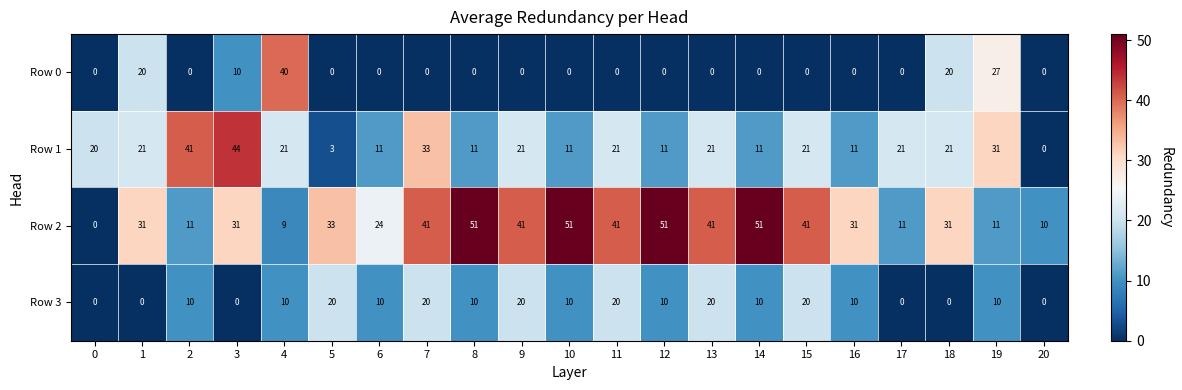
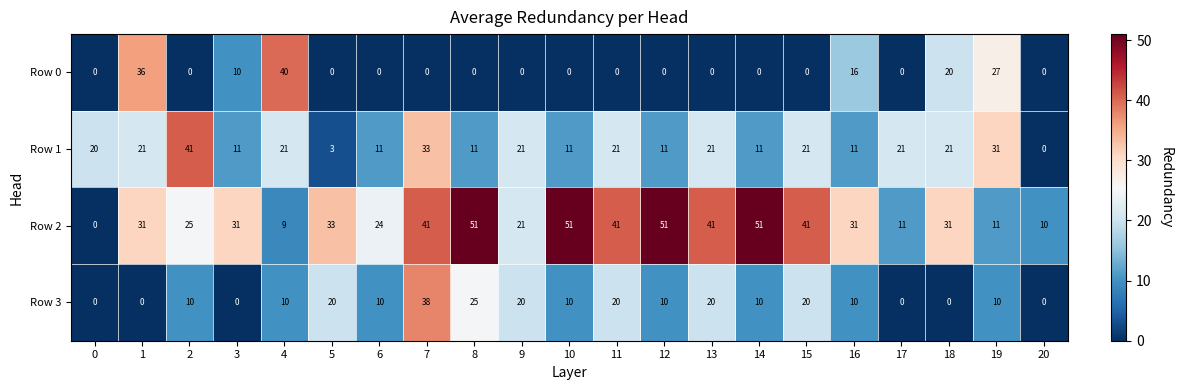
Row 0, 1: 20 -> 36
Row 0, 16: 0 -> 16
Row 1, 3: 44 -> 11
Row 2, 2: 11 -> 25
Row 2, 9: 41 -> 21
Row 3, 7: 20 -> 38
Row 3, 8: 10 -> 25
